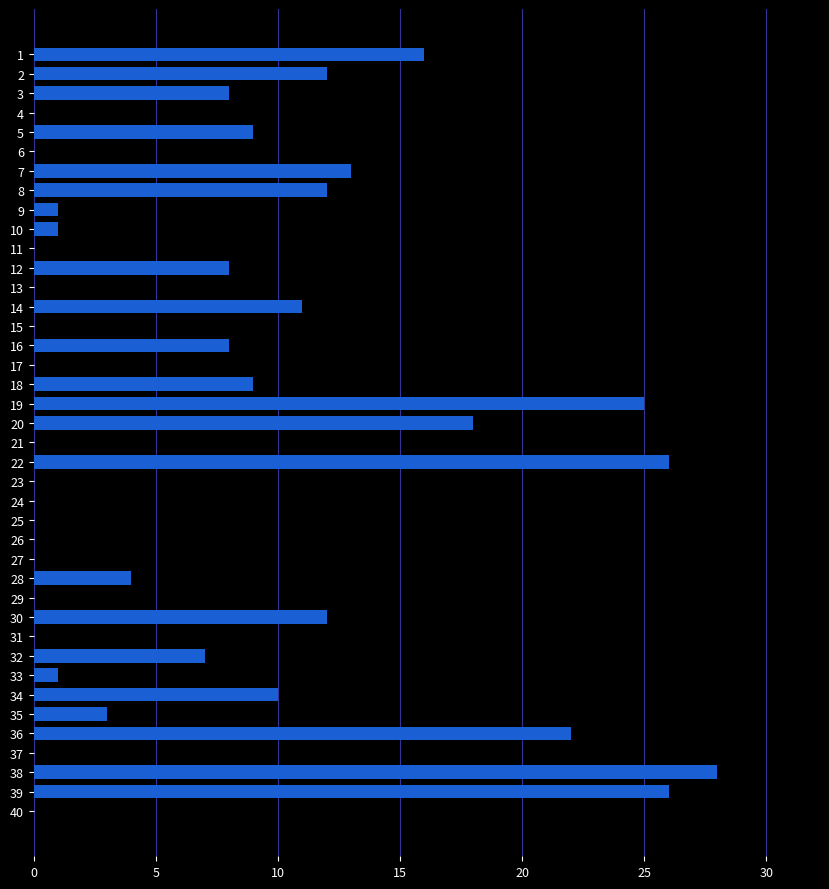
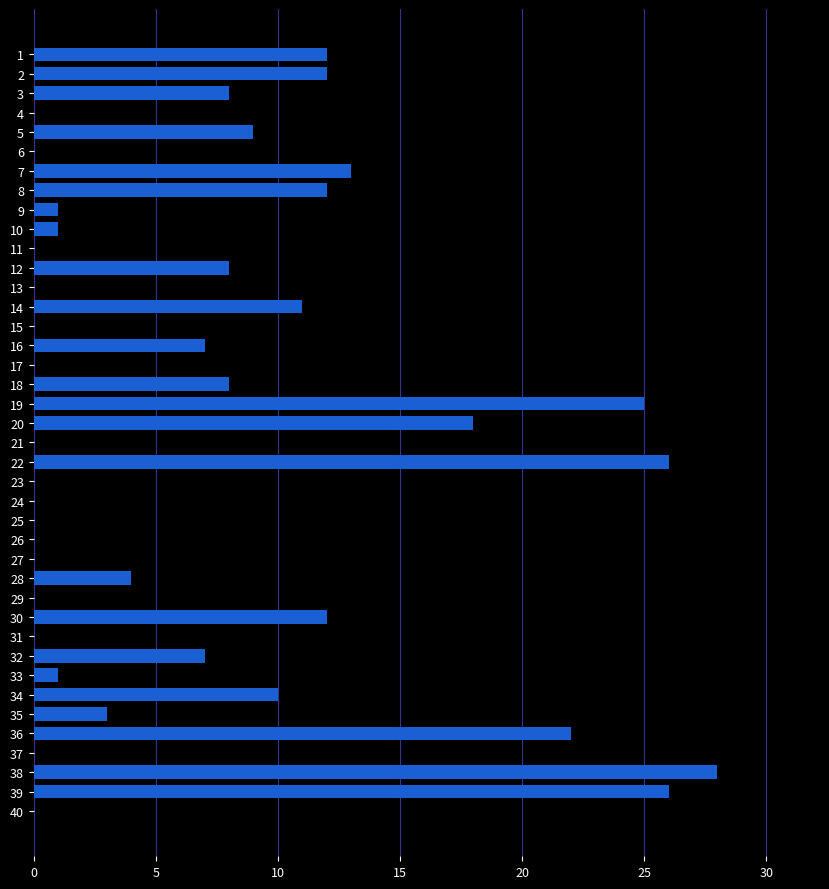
1: 16 -> 12
16: 8 -> 7
18: 9 -> 8
